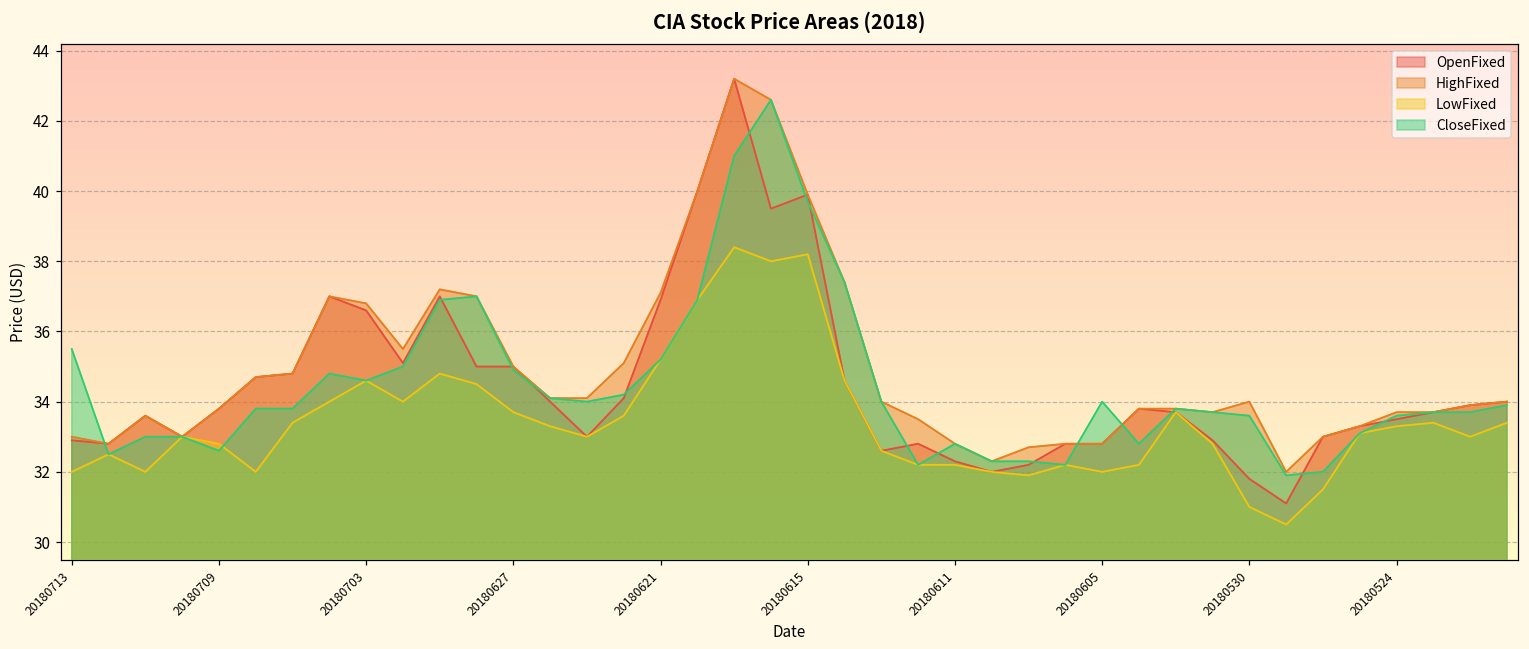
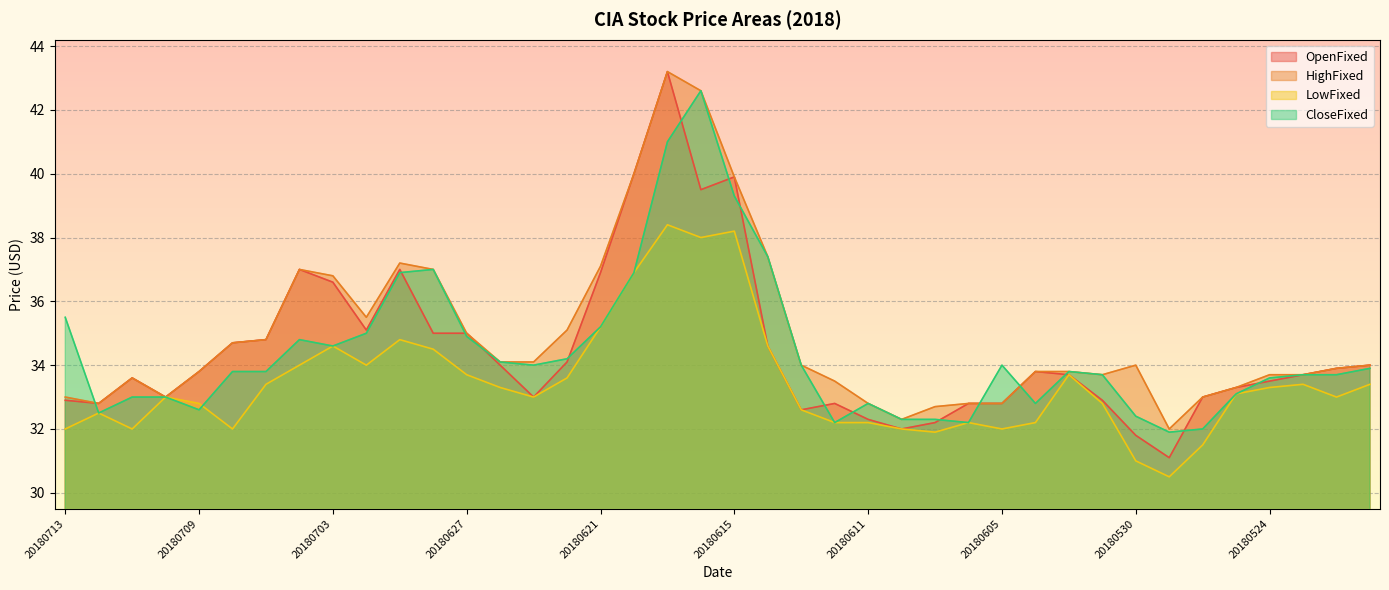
CloseFixed, 20180615: 39.7 -> 39.3
CloseFixed, 20180530: 33.6 -> 32.4
